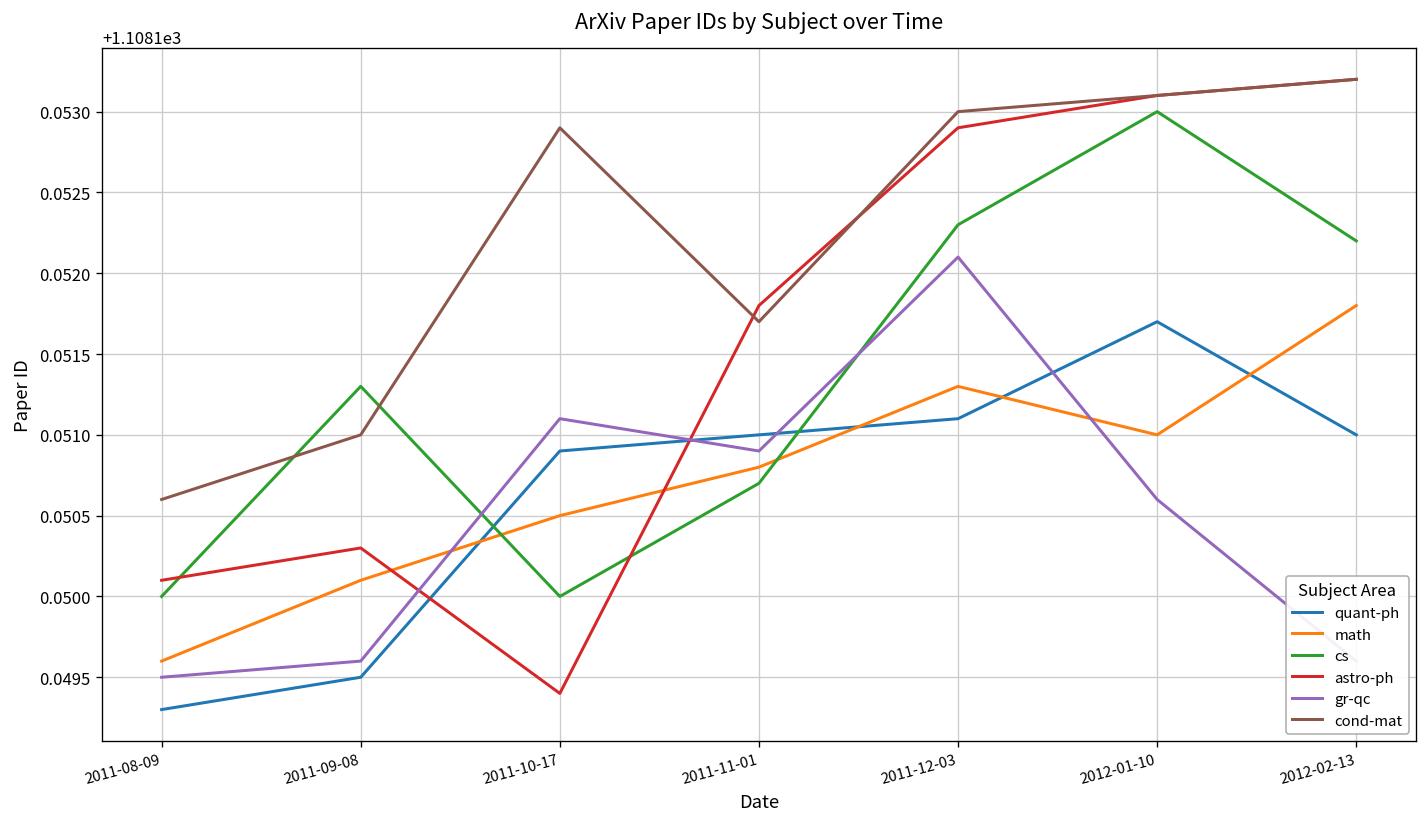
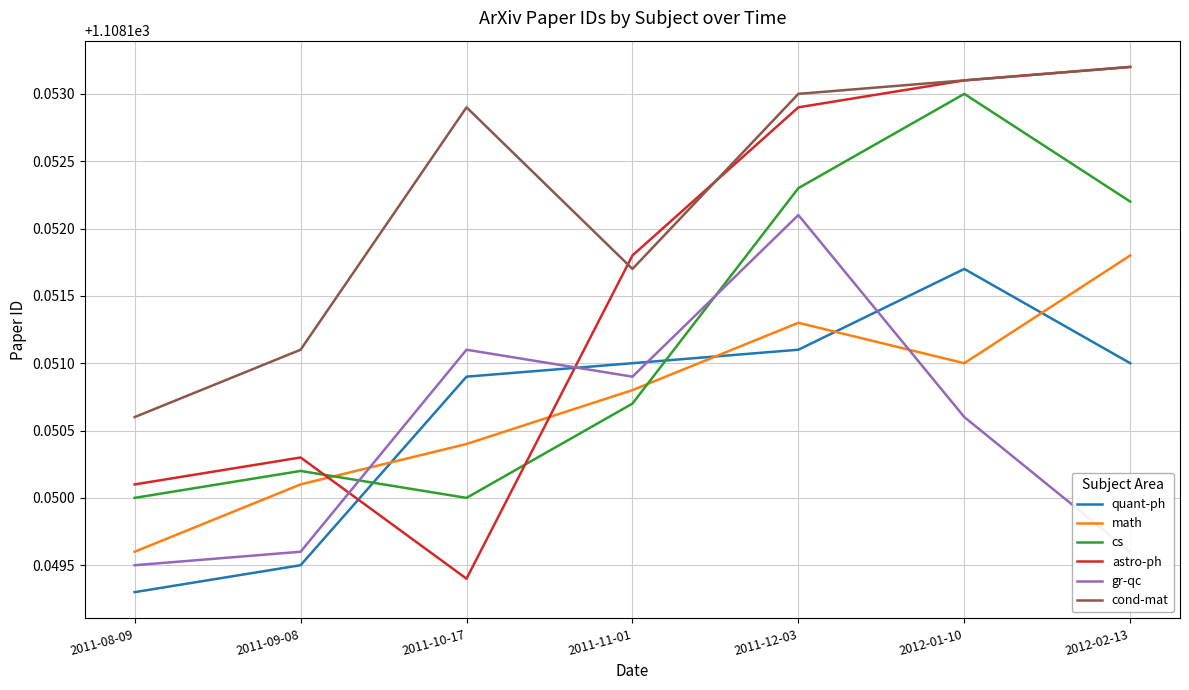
cs, 2011-09-08: 1108.1513 -> 1108.1502
cond-mat, 2011-09-08: 1108.1510 -> 1108.1511
math, 2011-10-17: 1108.1505 -> 1108.1504
